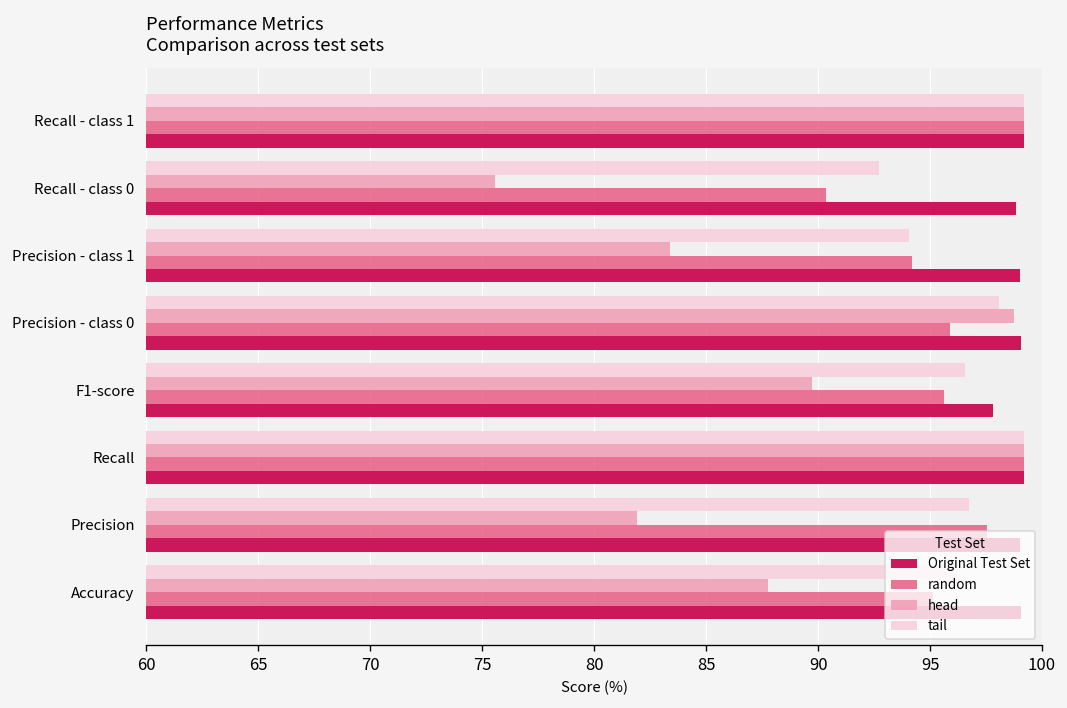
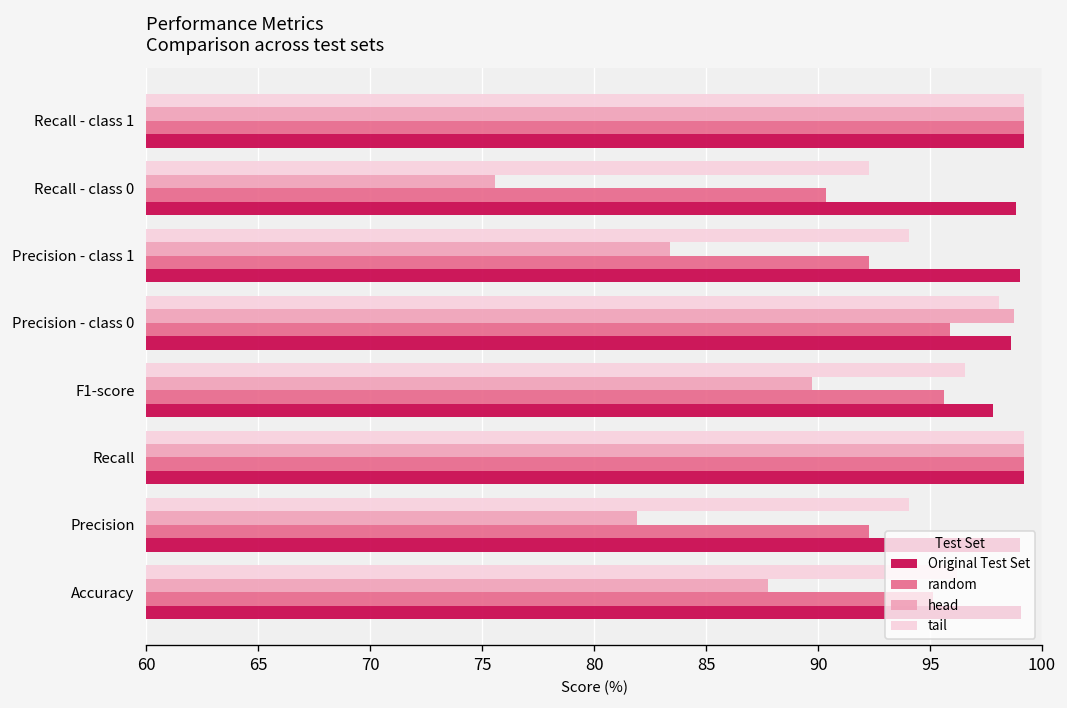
tail, Recall - class 0: 92.7 -> 92.3
random, Precision - class 1: 94.2 -> 92.3
Original Test Set, Precision - class 0: 99.1 -> 98.6
tail, Precision: 96.8 -> 94.1
random, Precision: 97.6 -> 92.3
